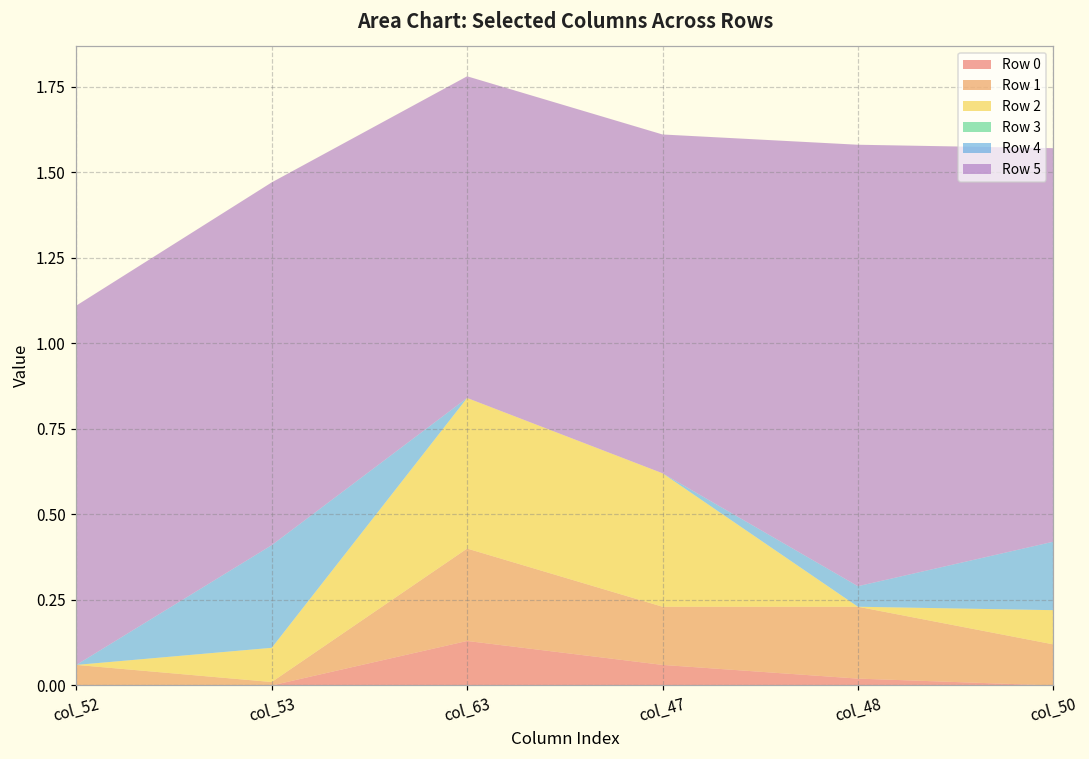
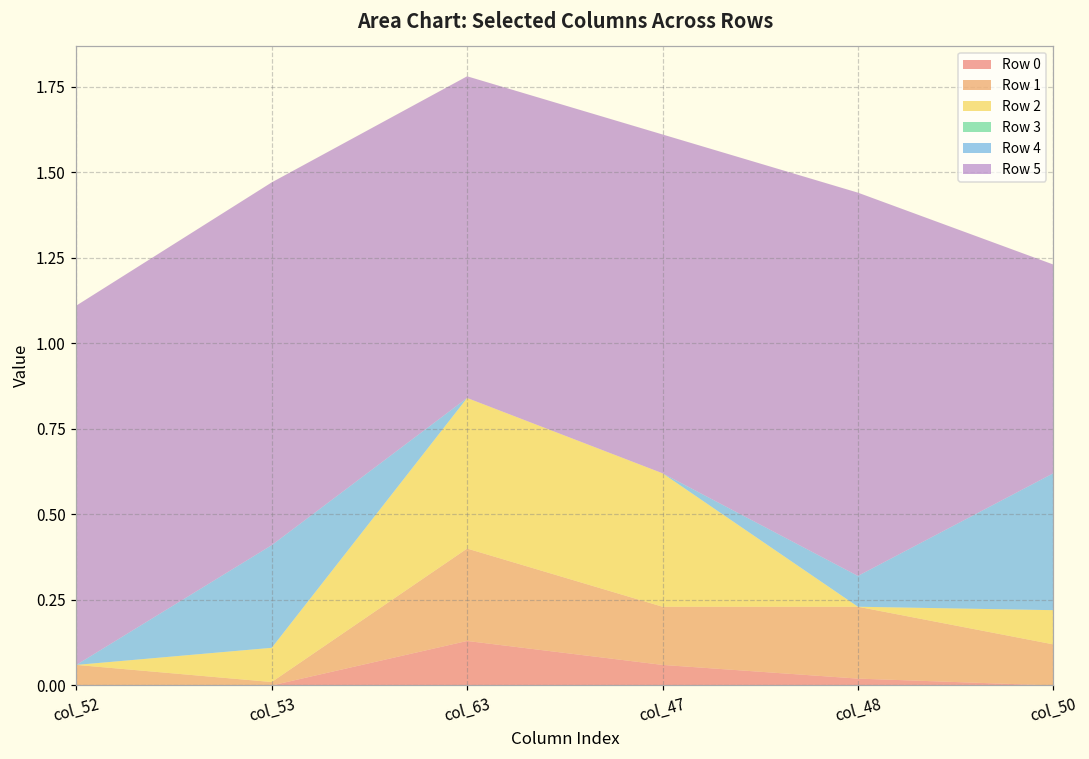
Row 4, col_48: 0.06 -> 0.09
Row 5, col_48: 1.29 -> 1.12
Row 4, col_50: 0.2 -> 0.4
Row 5, col_50: 1.15 -> 0.61
